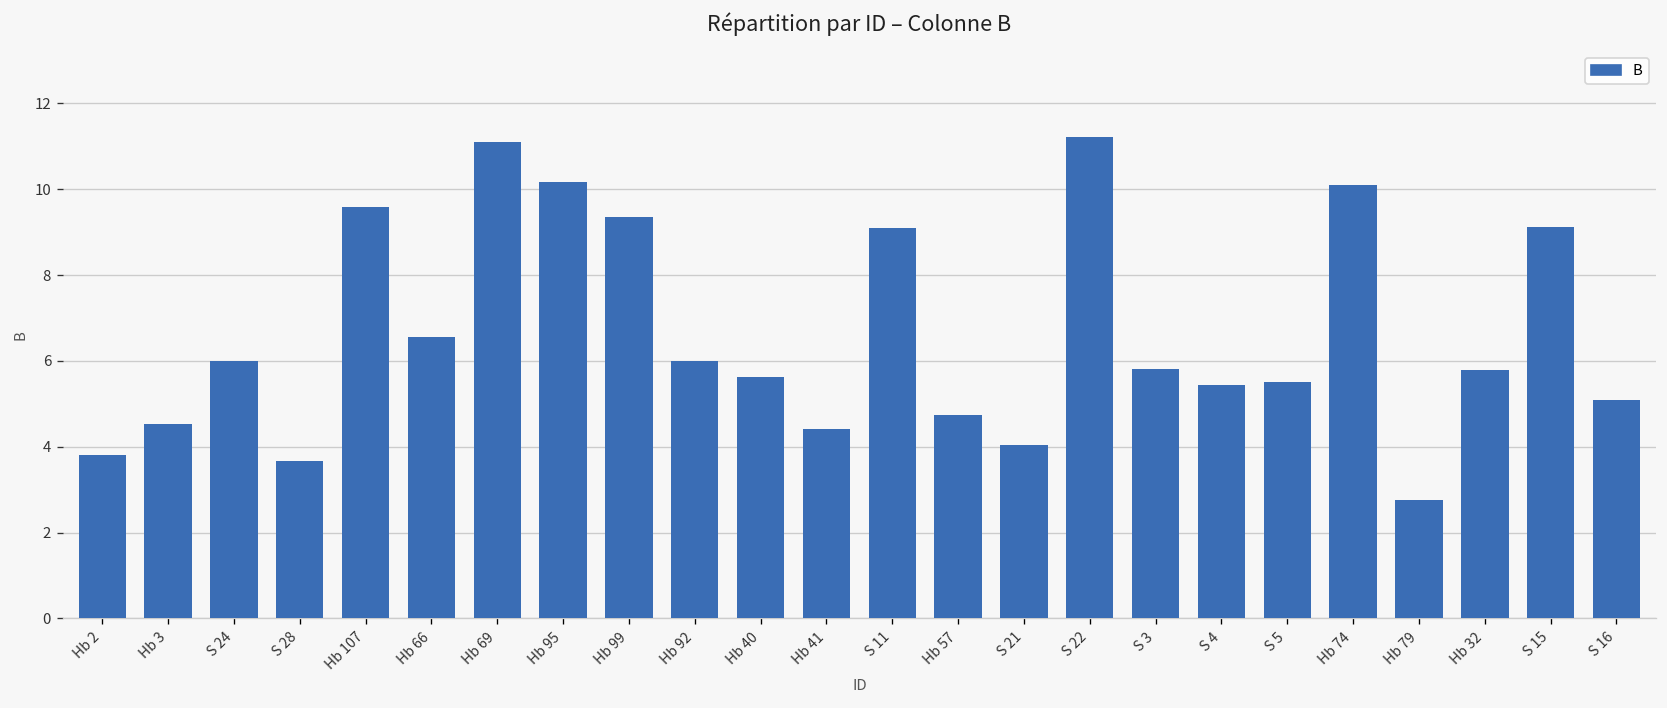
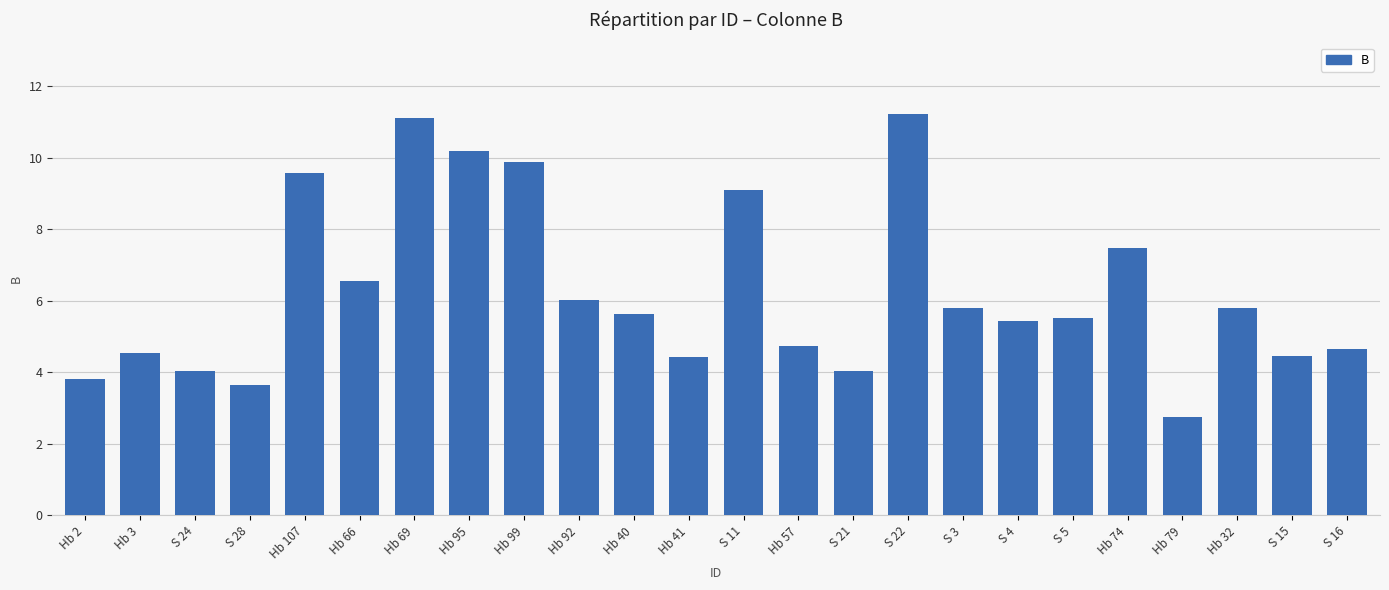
S 24: 6.0 -> 4.0
Hb 99: 9.4 -> 9.9
Hb 74: 10.1 -> 7.5
S 15: 9.1 -> 4.5
S 16: 5.1 -> 4.7
